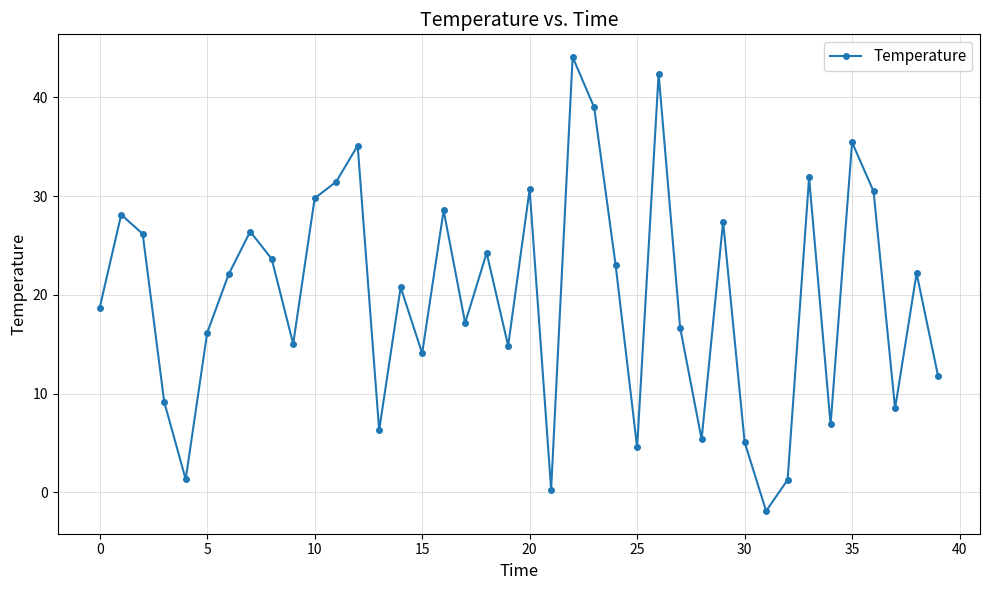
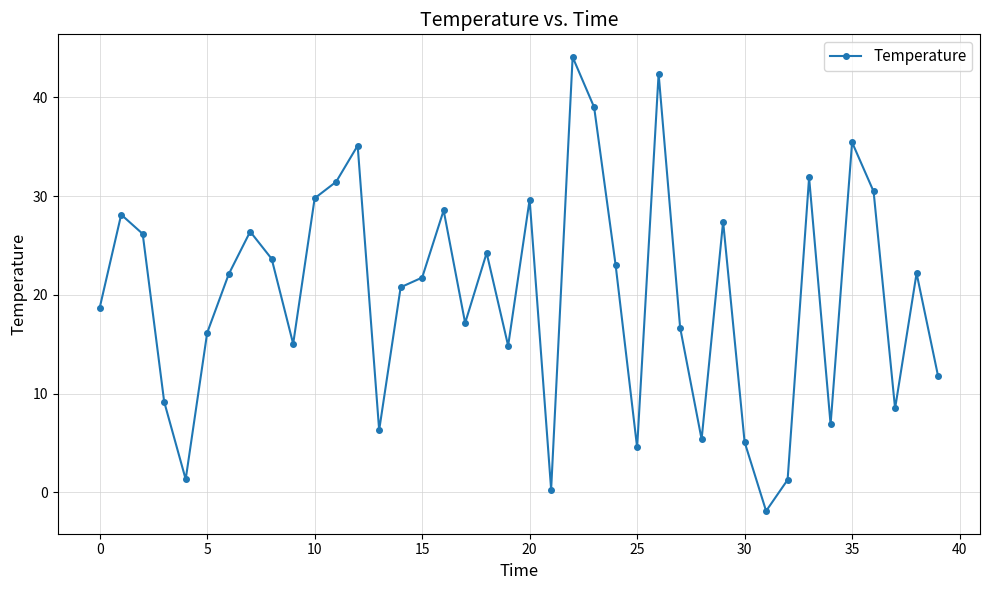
15: 14 -> 22
20: 31 -> 30
